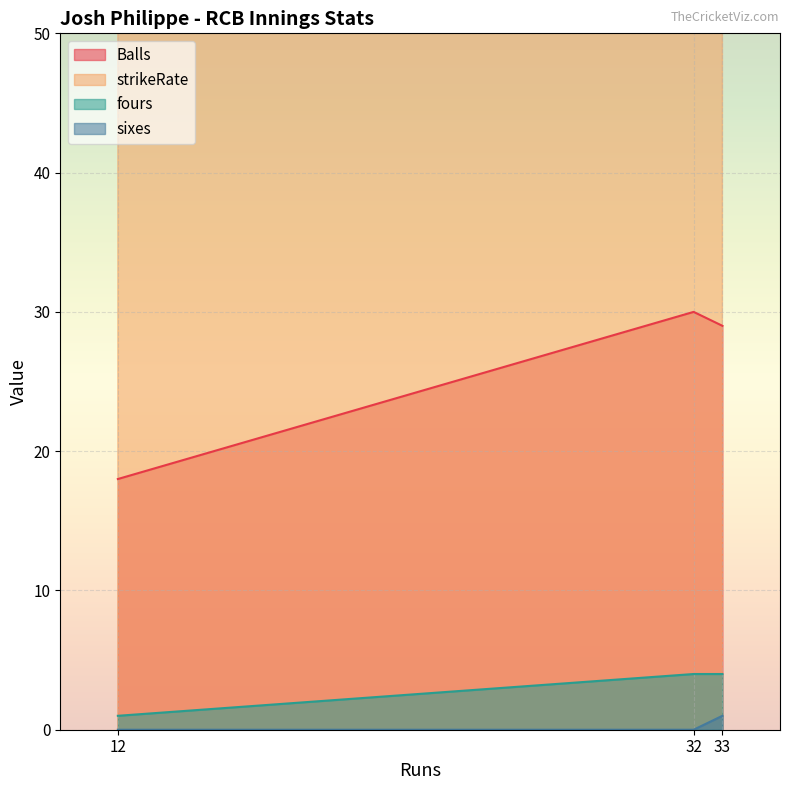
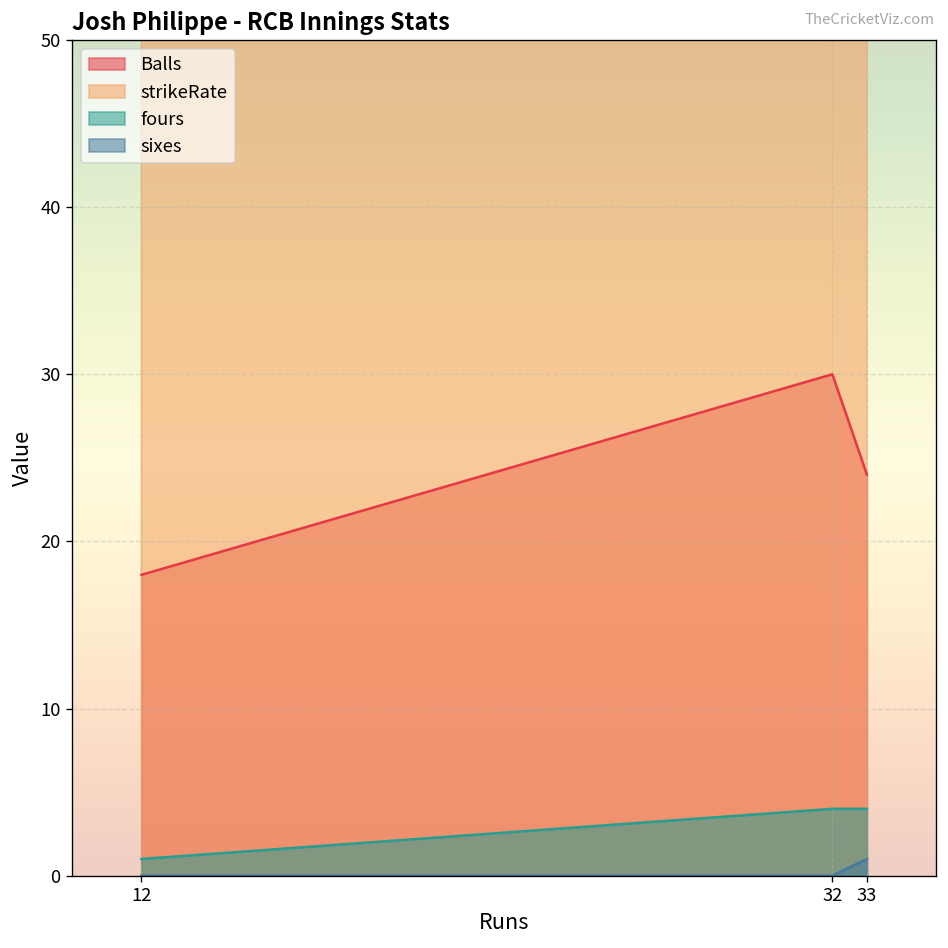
Balls, 33: 29 -> 24
